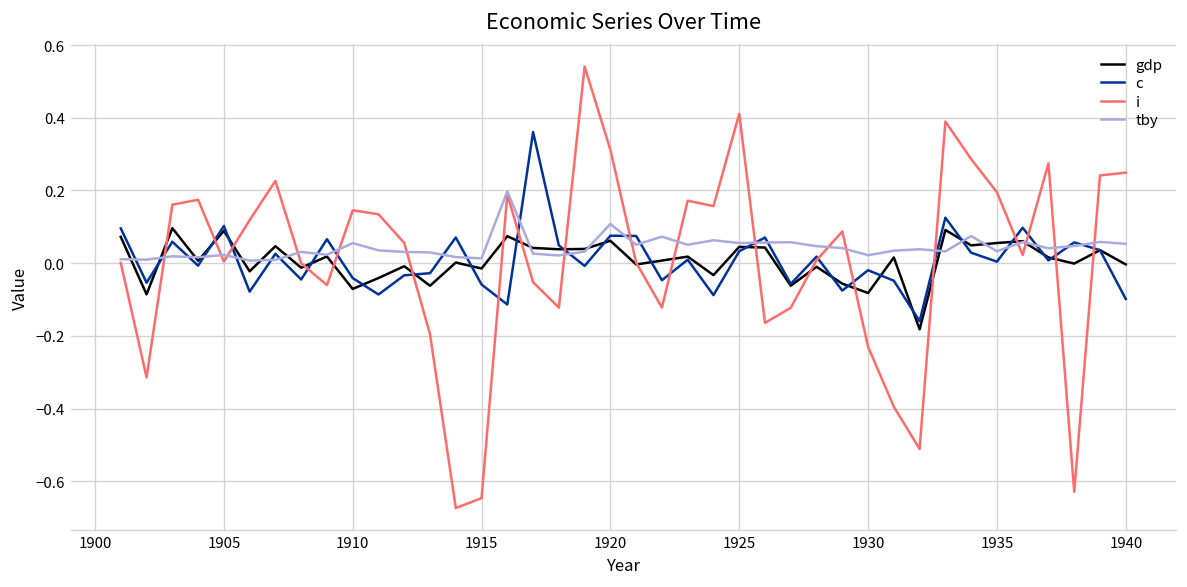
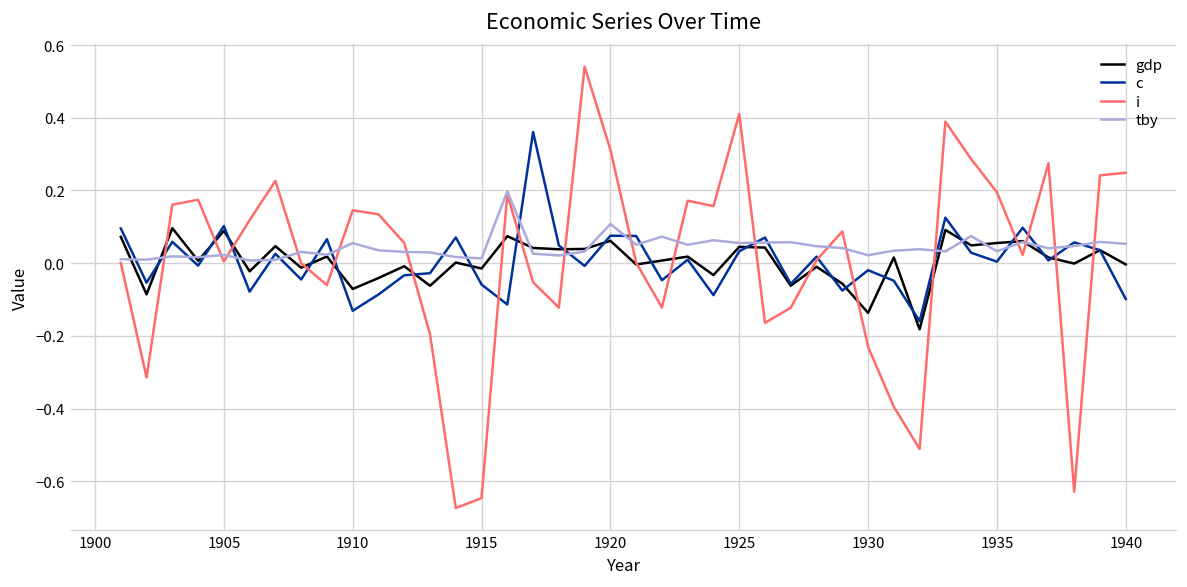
c, 1910: -0.04 -> -0.13
gdp, 1930: -0.08 -> -0.14
